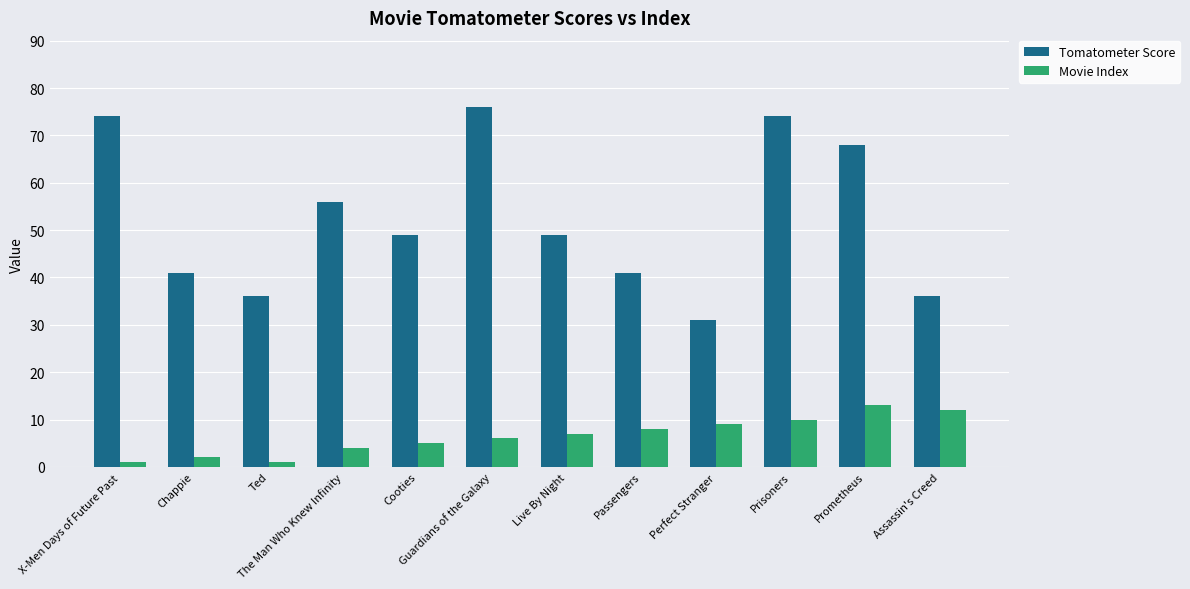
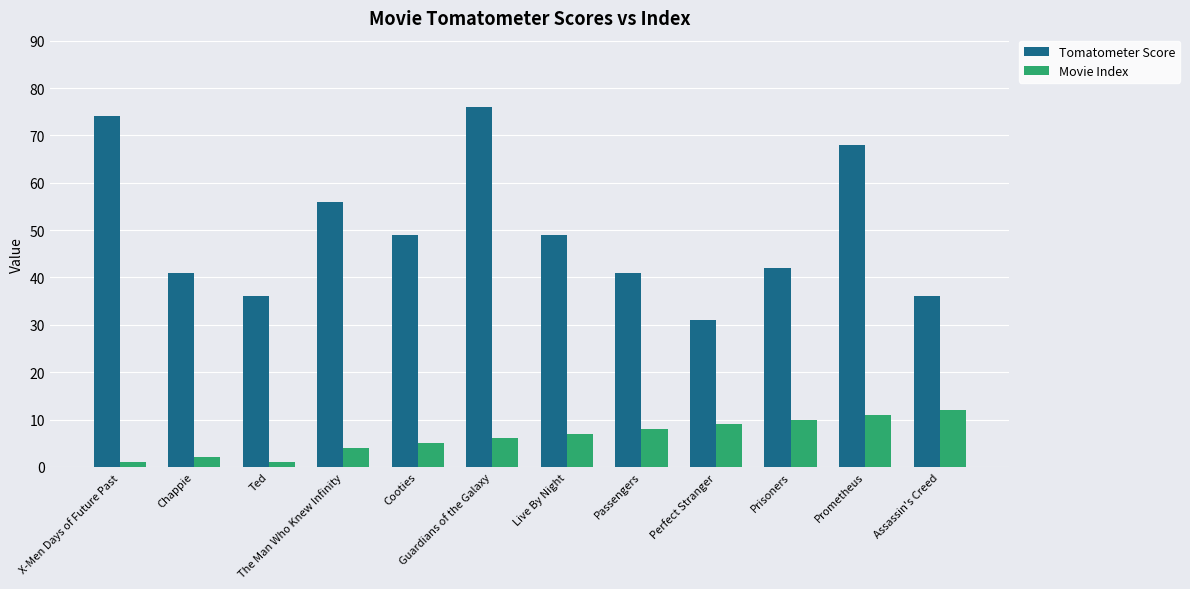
Tomatometer Score, Prisoners: 74 -> 42
Movie Index, Prometheus: 13 -> 11
